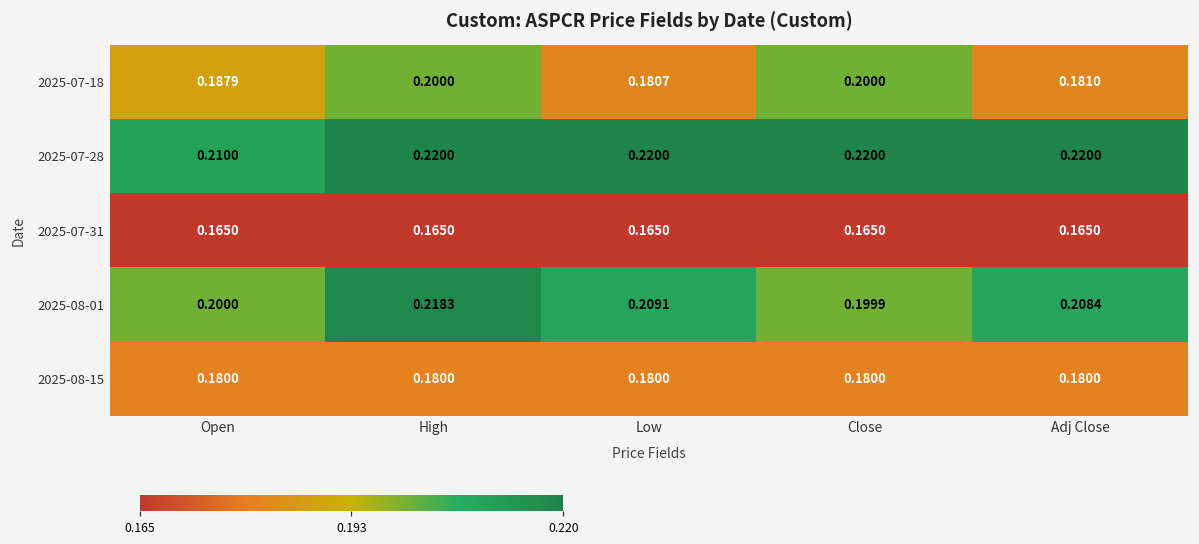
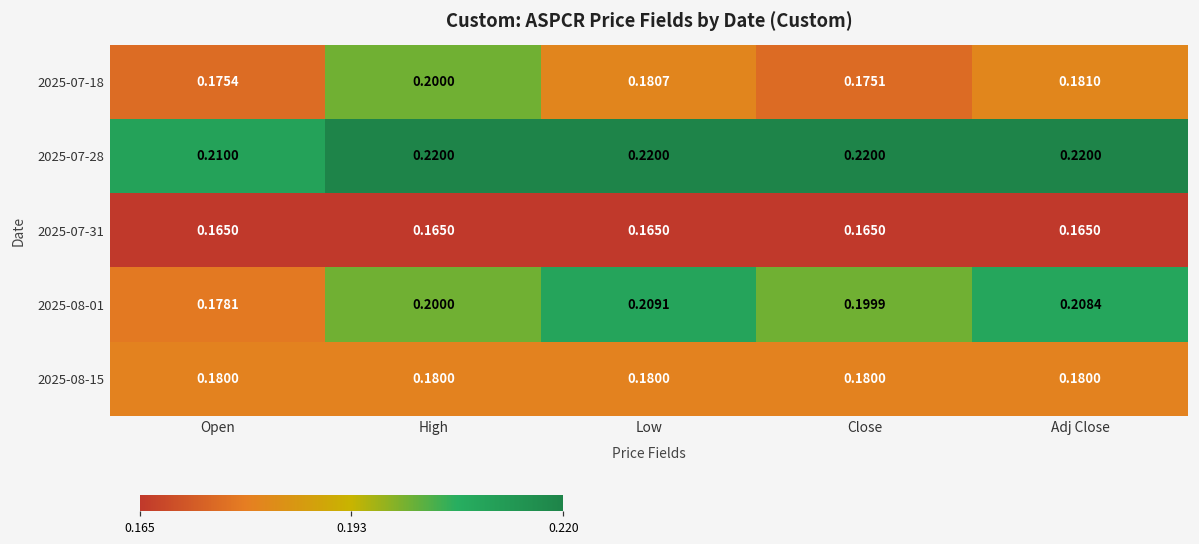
2025-07-18, Open: 0.1879 -> 0.1754
2025-07-18, Close: 0.2000 -> 0.1751
2025-08-01, Open: 0.2000 -> 0.1781
2025-08-01, High: 0.2183 -> 0.2000
